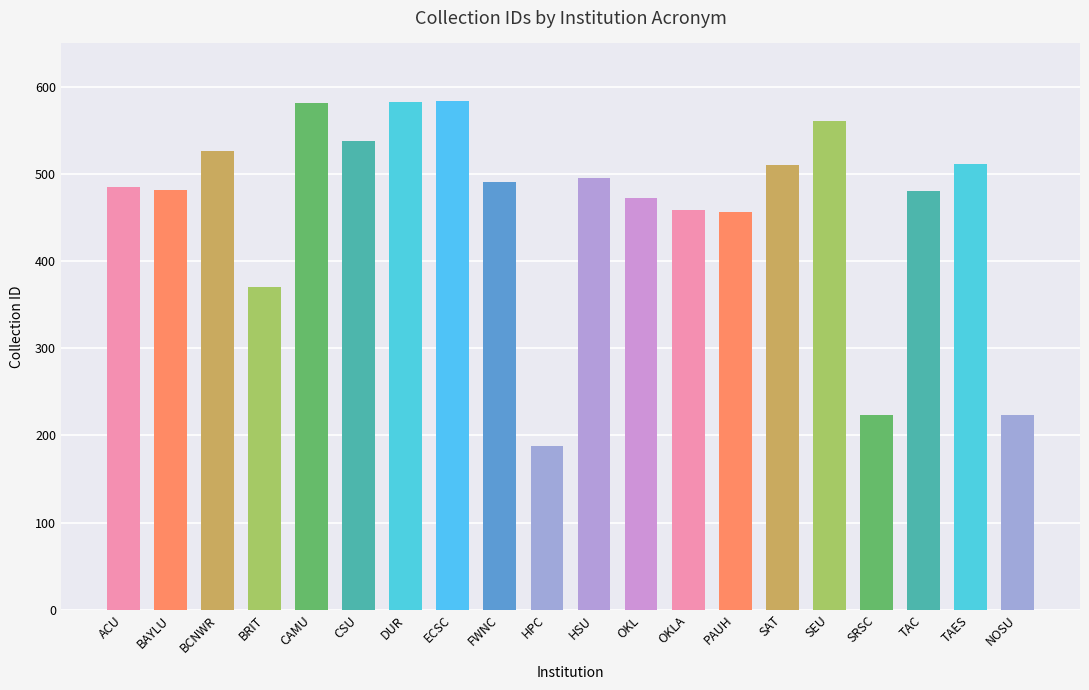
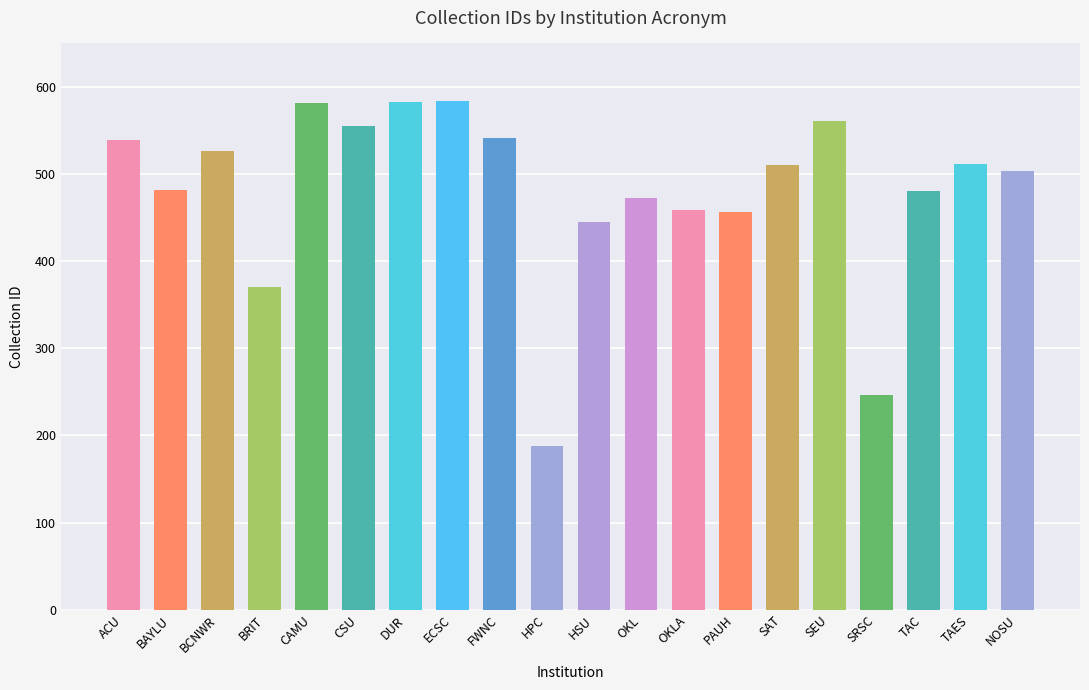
ACU: 490 -> 540
CSU: 540 -> 560
FWNC: 490 -> 540
HSU: 500 -> 450
SRSC: 220 -> 250
NOSU: 220 -> 500
